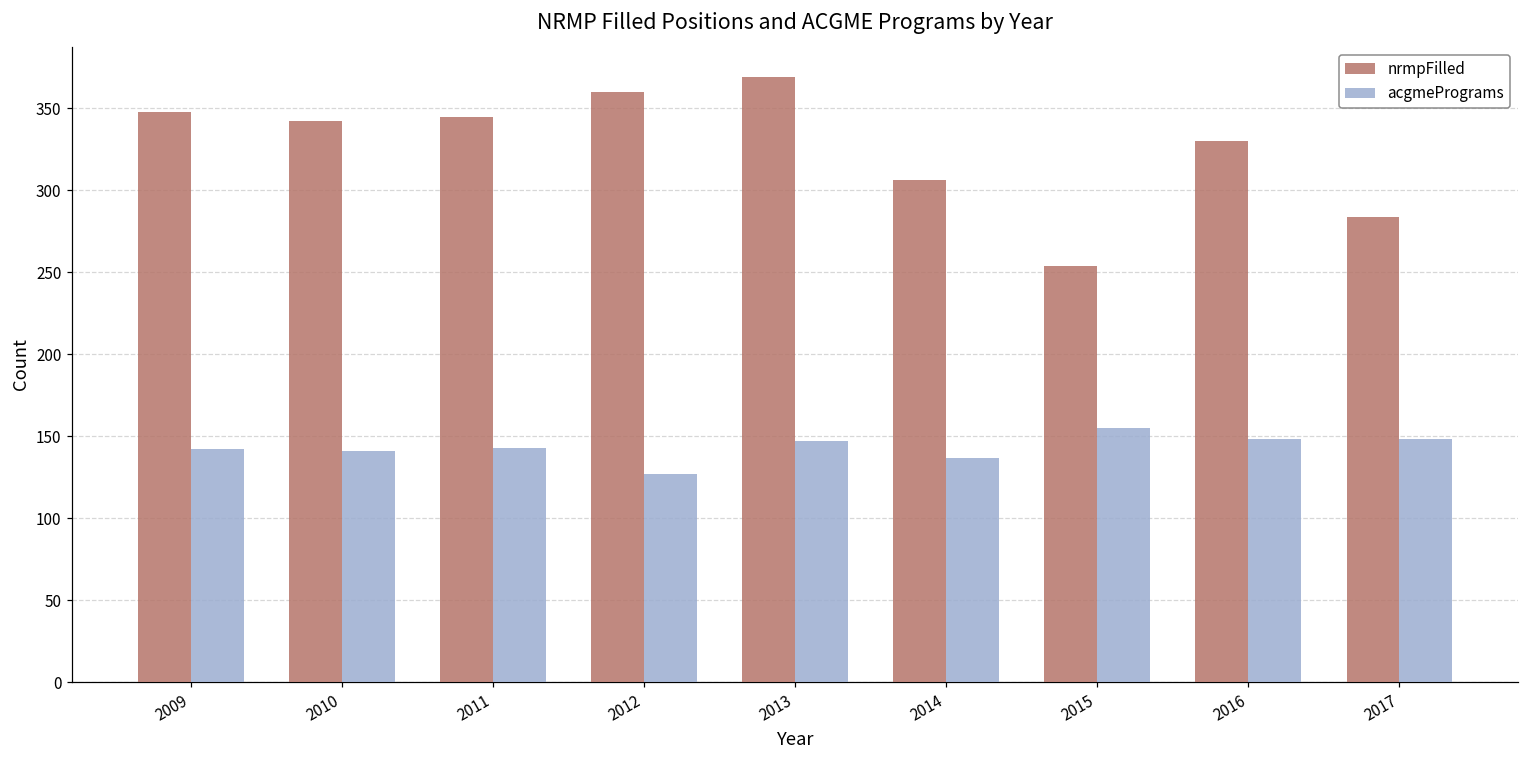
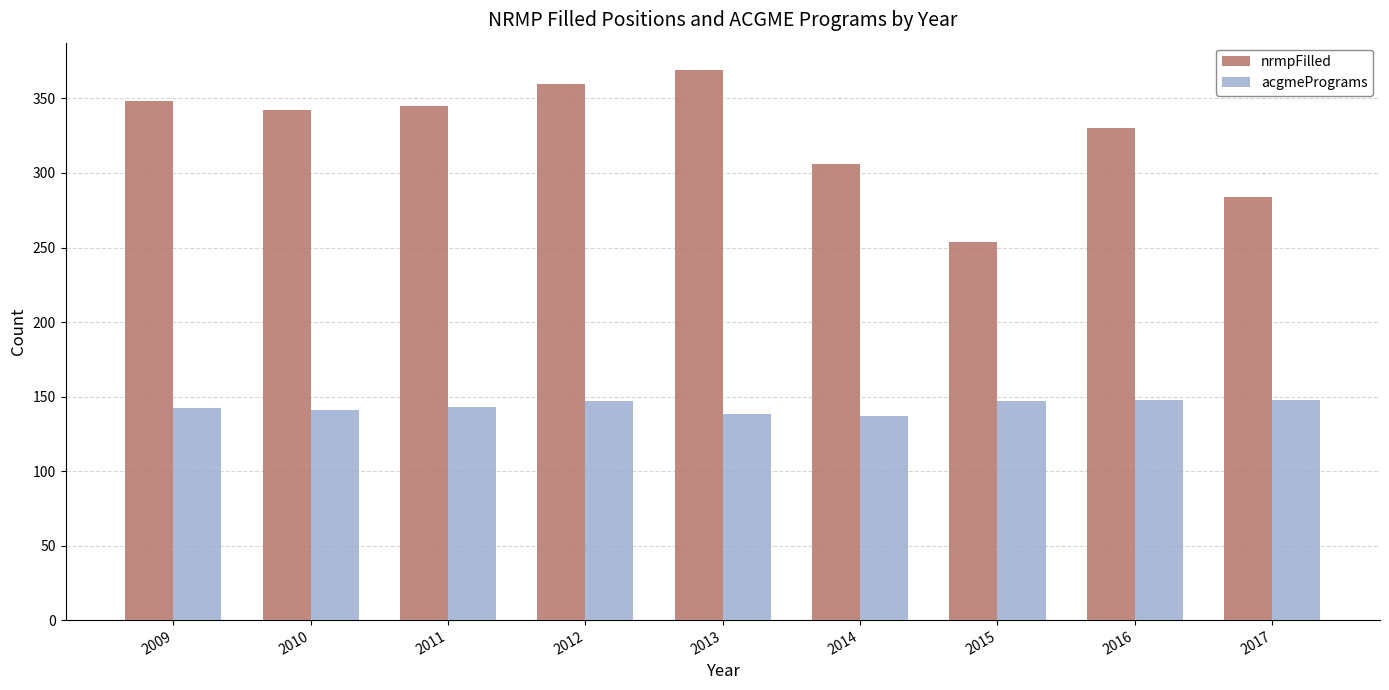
acgmePrograms, 2012: 127 -> 147
acgmePrograms, 2013: 147 -> 138
acgmePrograms, 2015: 155 -> 147
